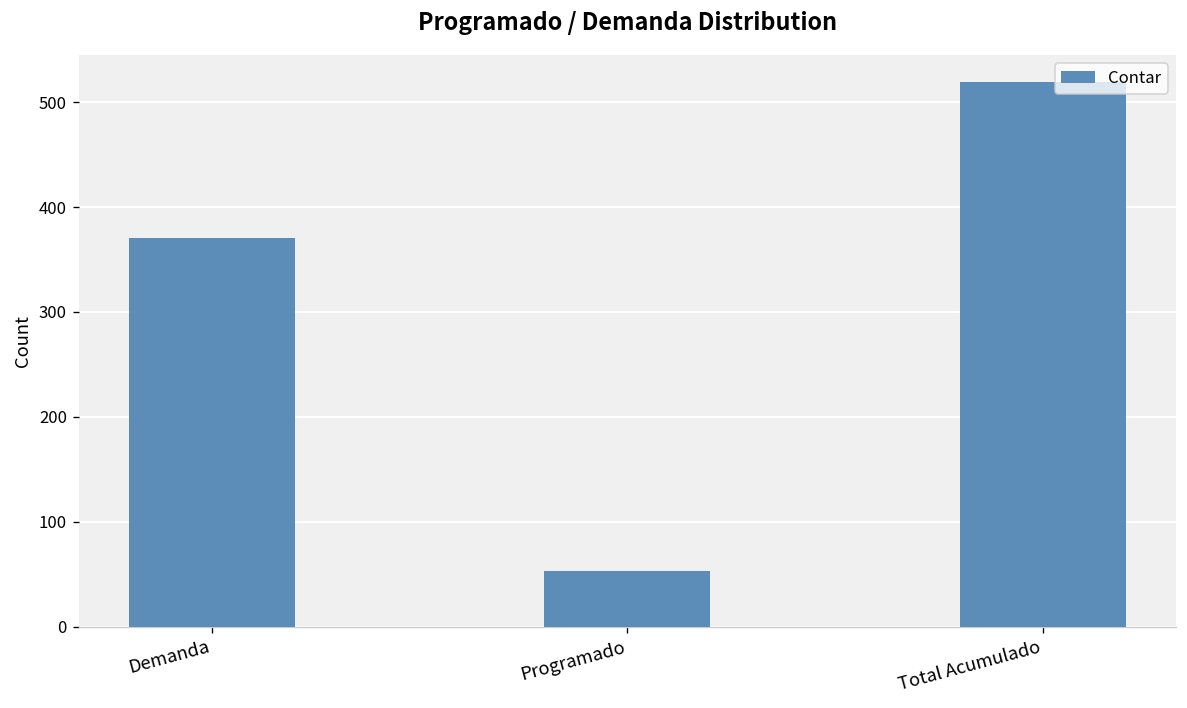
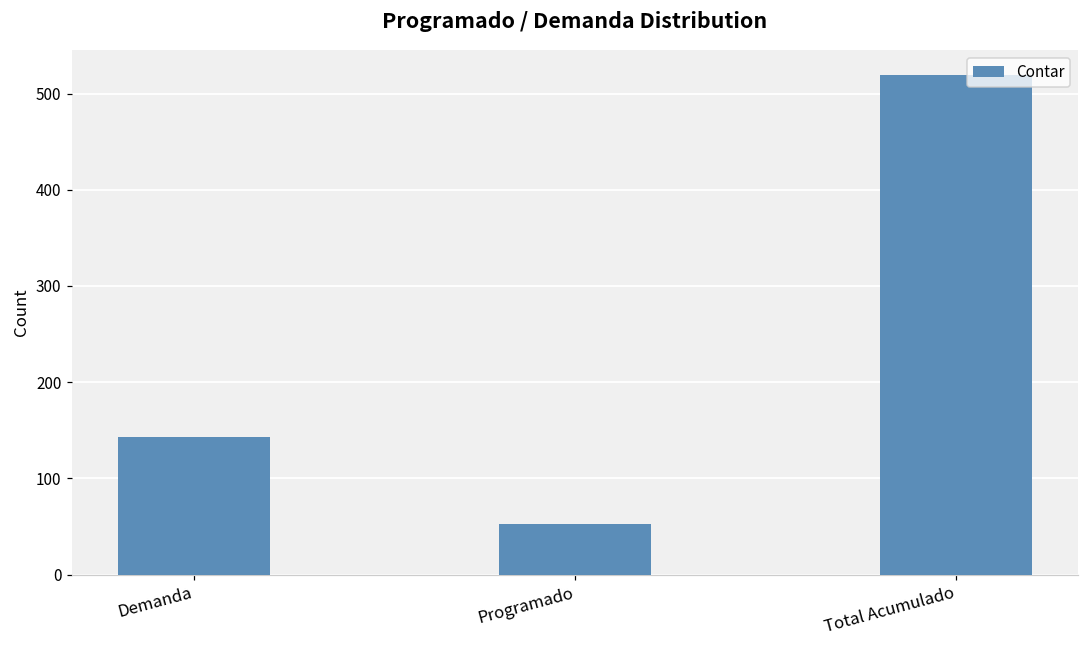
Demanda: 370 -> 140
